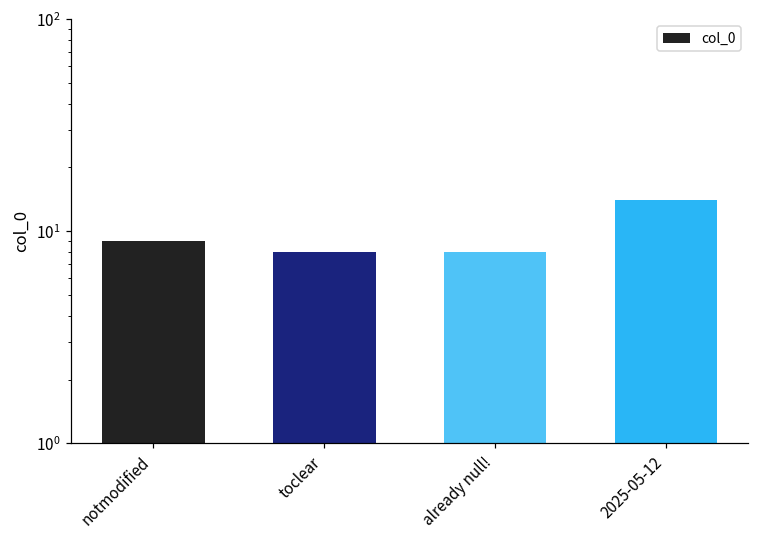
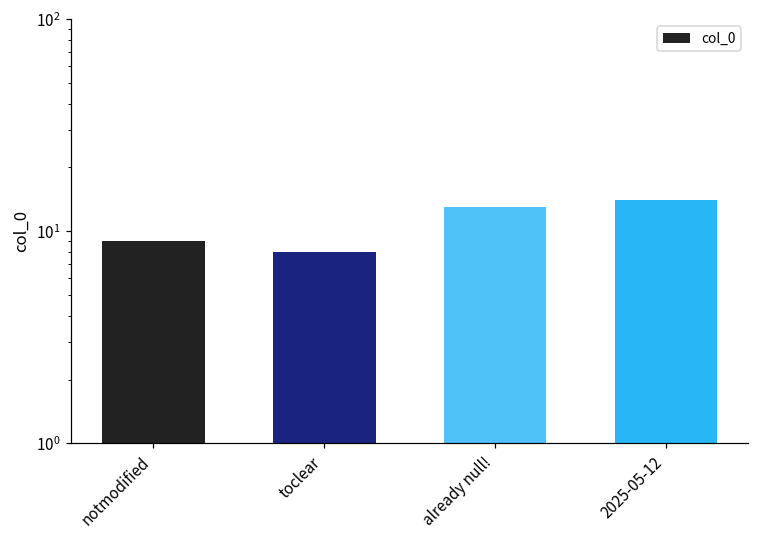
already null!: 8 -> 13
